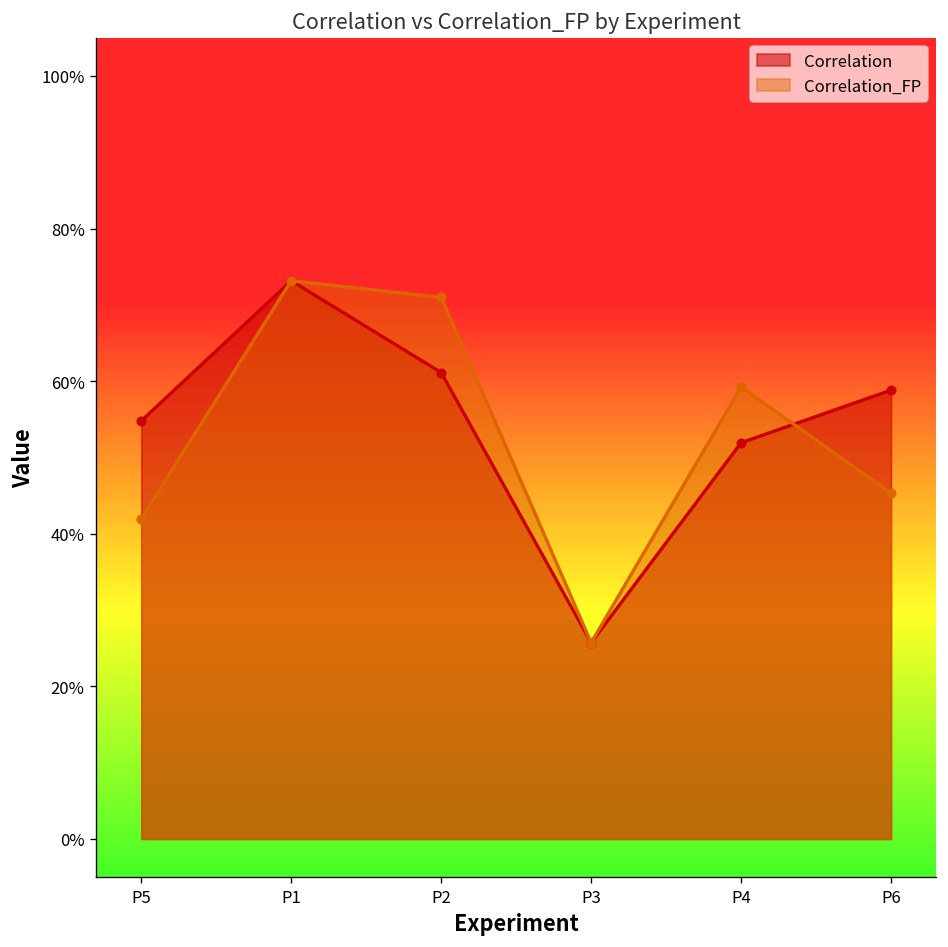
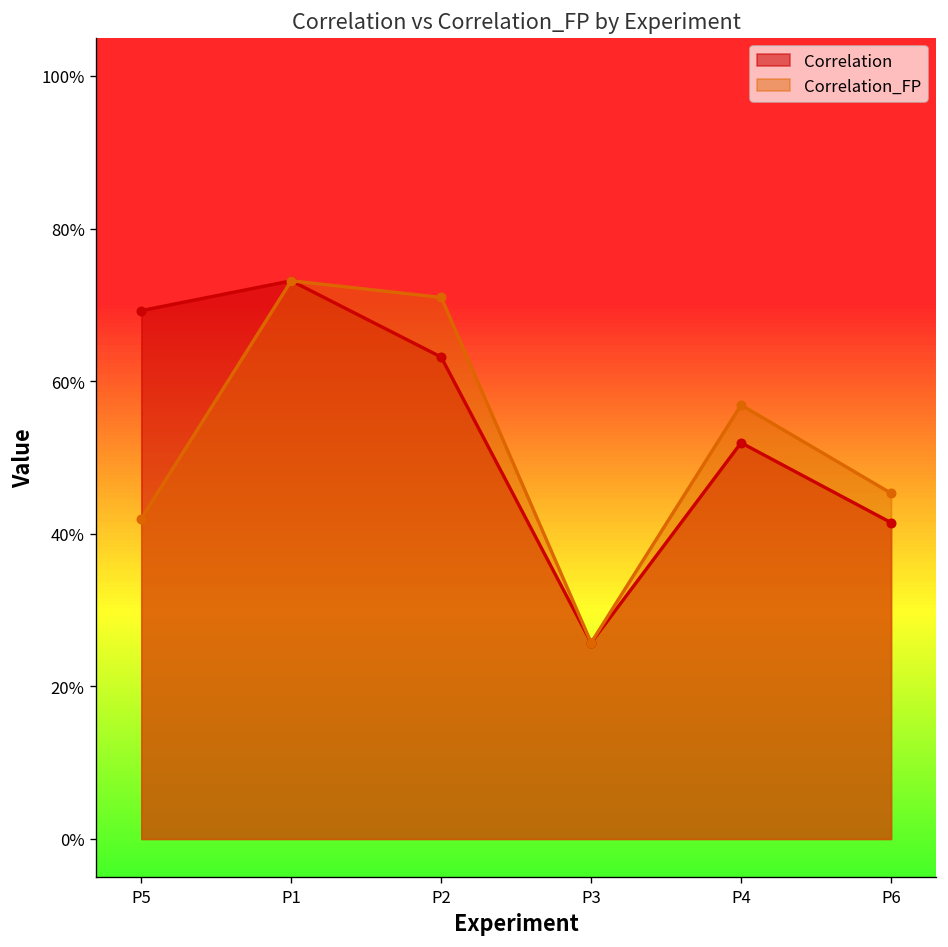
Correlation, P5: 55% -> 69%
Correlation, P2: 61% -> 63%
Correlation_FP, P4: 59% -> 57%
Correlation, P6: 59% -> 41%
